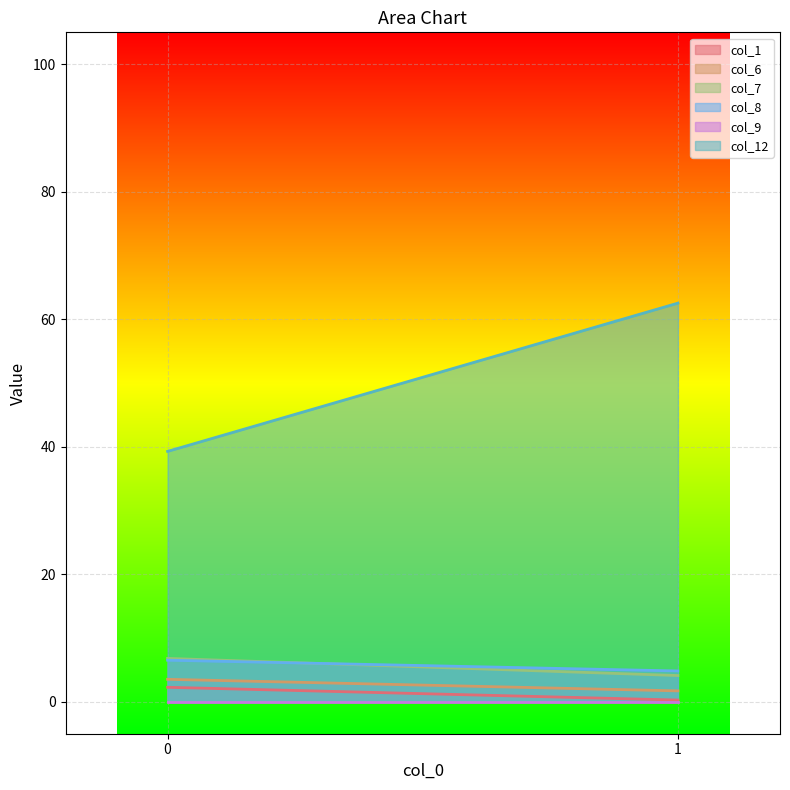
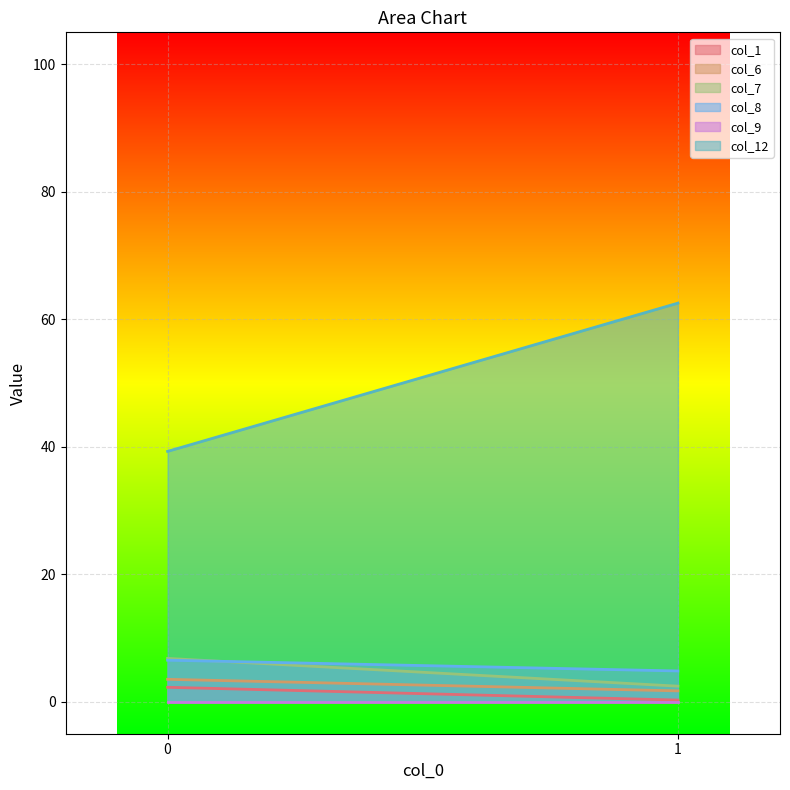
col_7, 1: 4 -> 2
